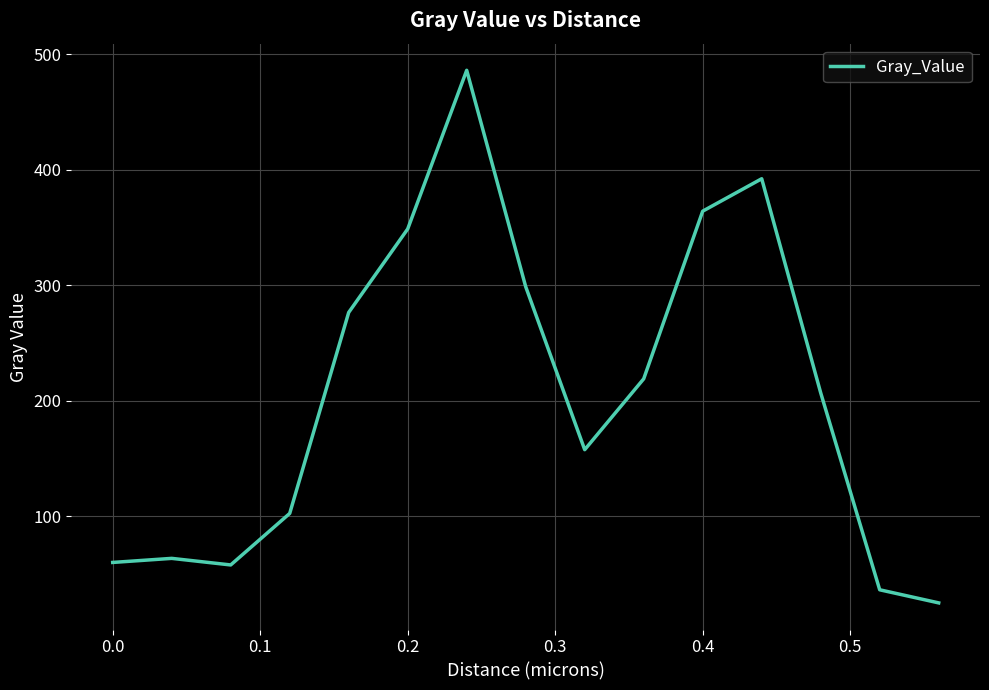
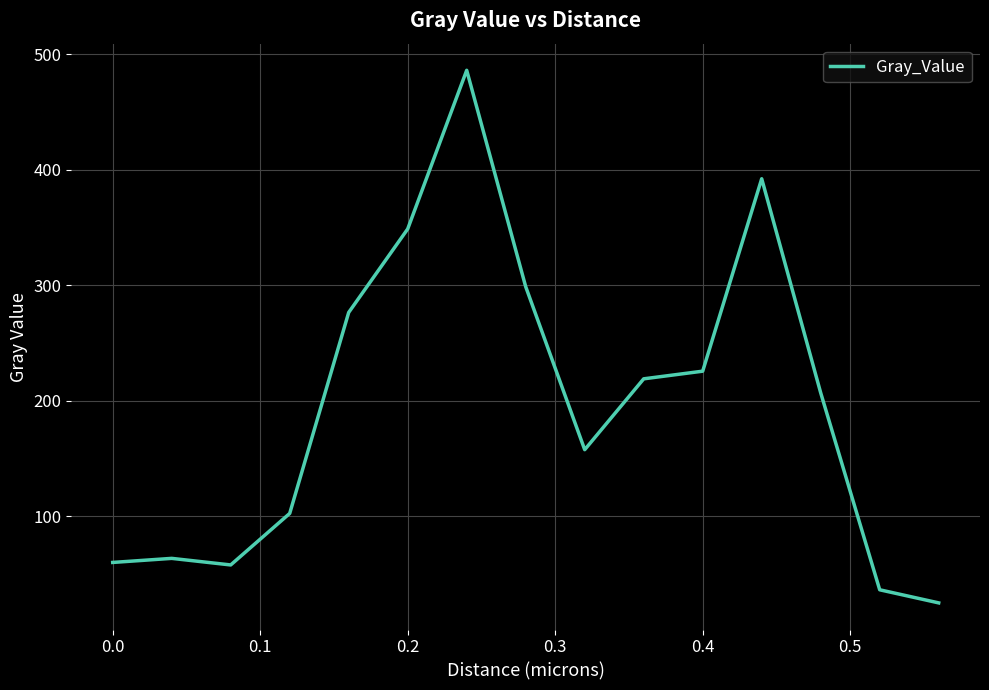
0.4: 364 -> 226
